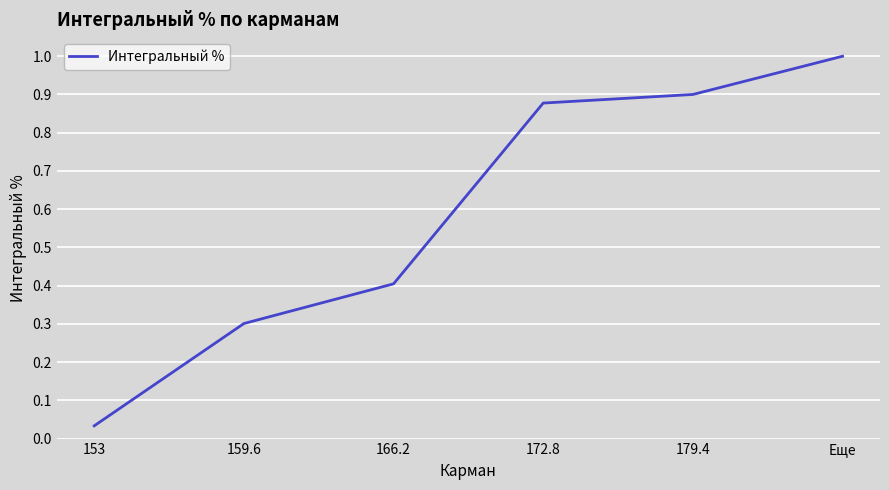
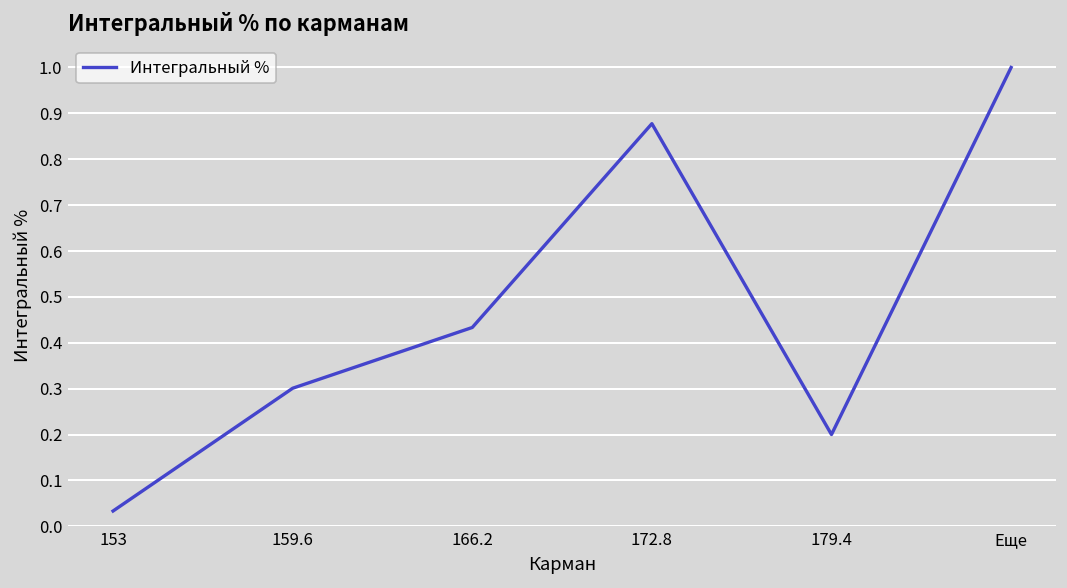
166.2: 0.40 -> 0.43
179.4: 0.9 -> 0.2
